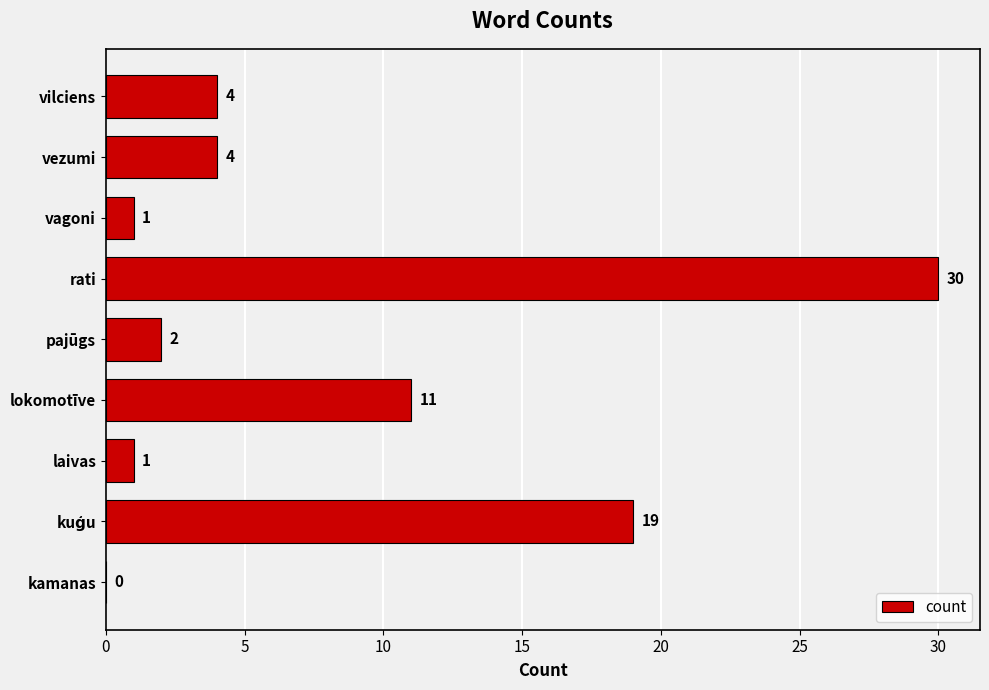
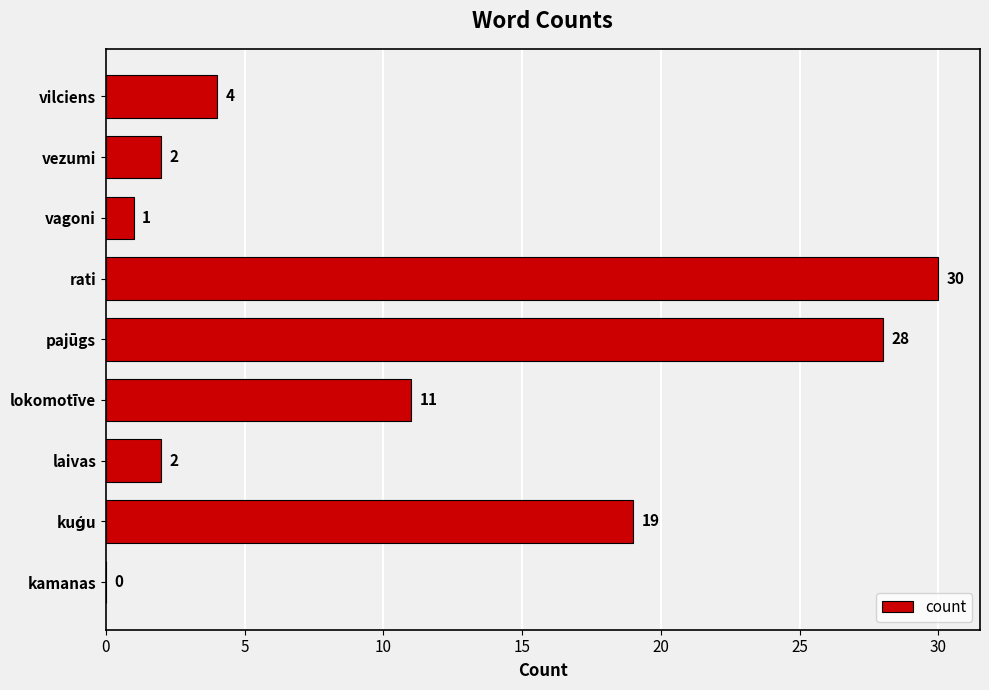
vezumi: 4 -> 2
pajūgs: 2 -> 28
laivas: 1 -> 2
